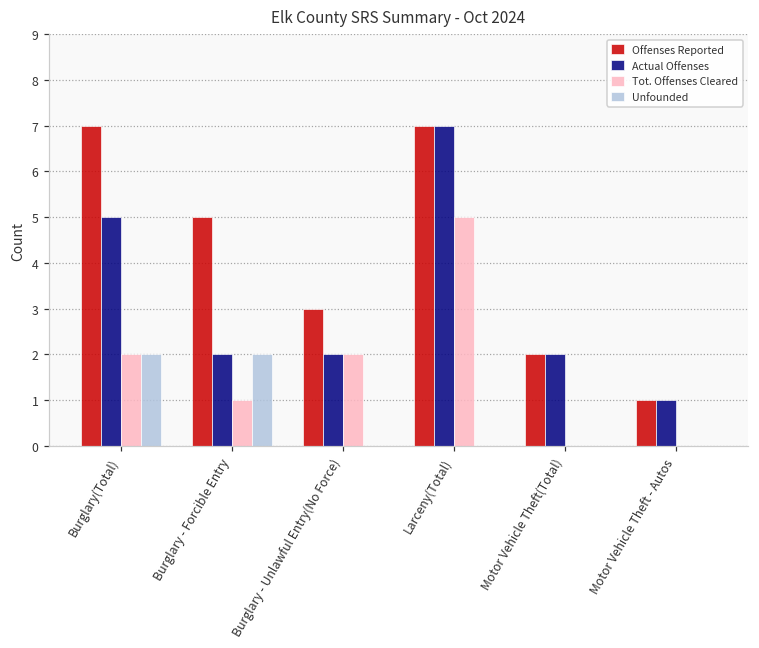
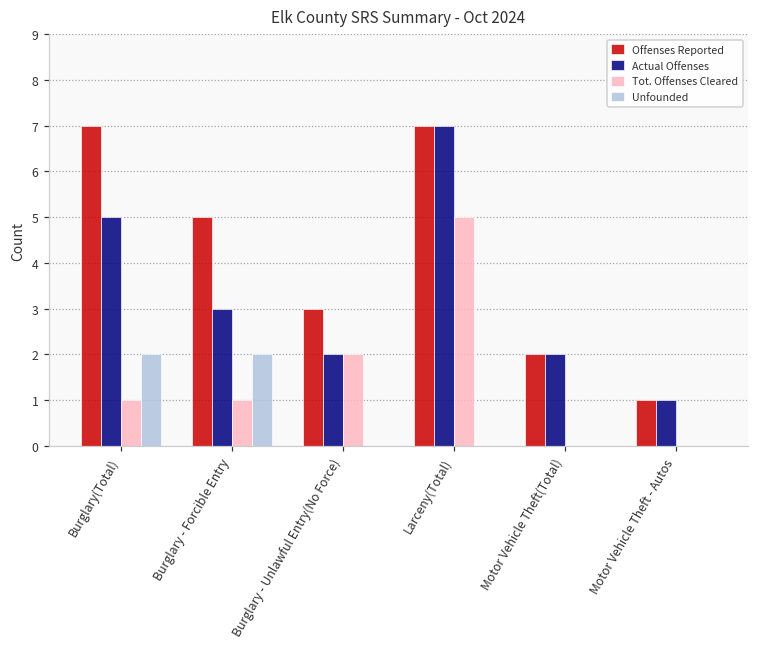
Tot. Offenses Cleared, Burglary(Total): 2 -> 1
Actual Offenses, Burglary - Forcible Entry: 2 -> 3
